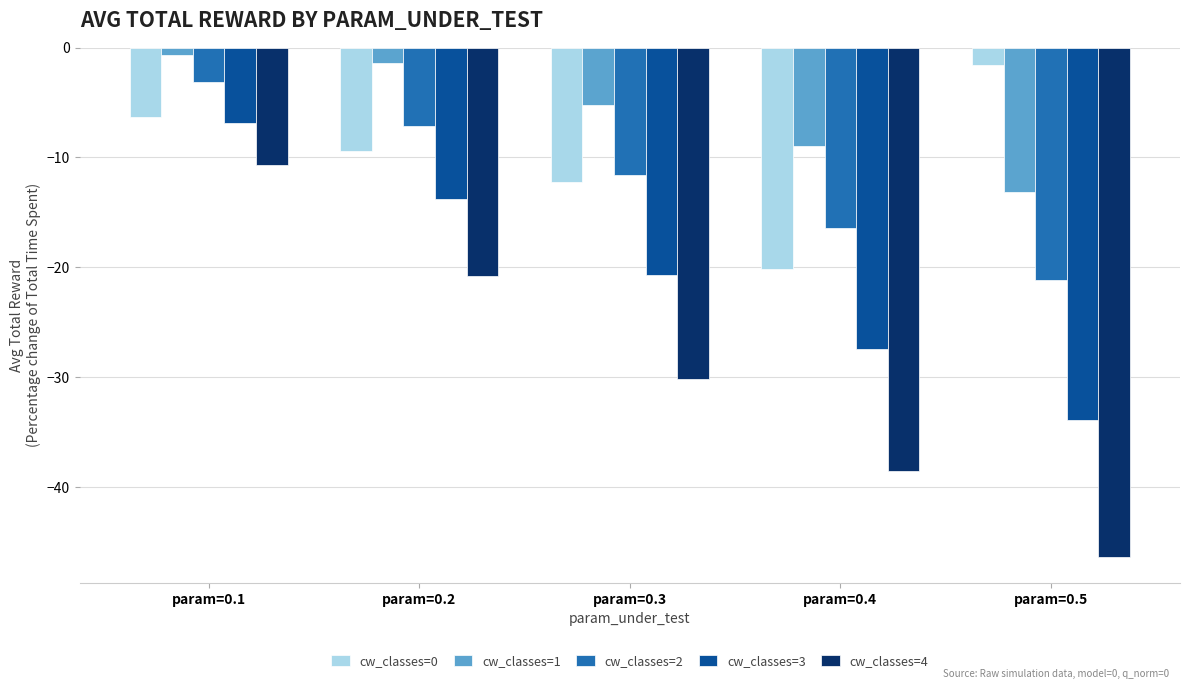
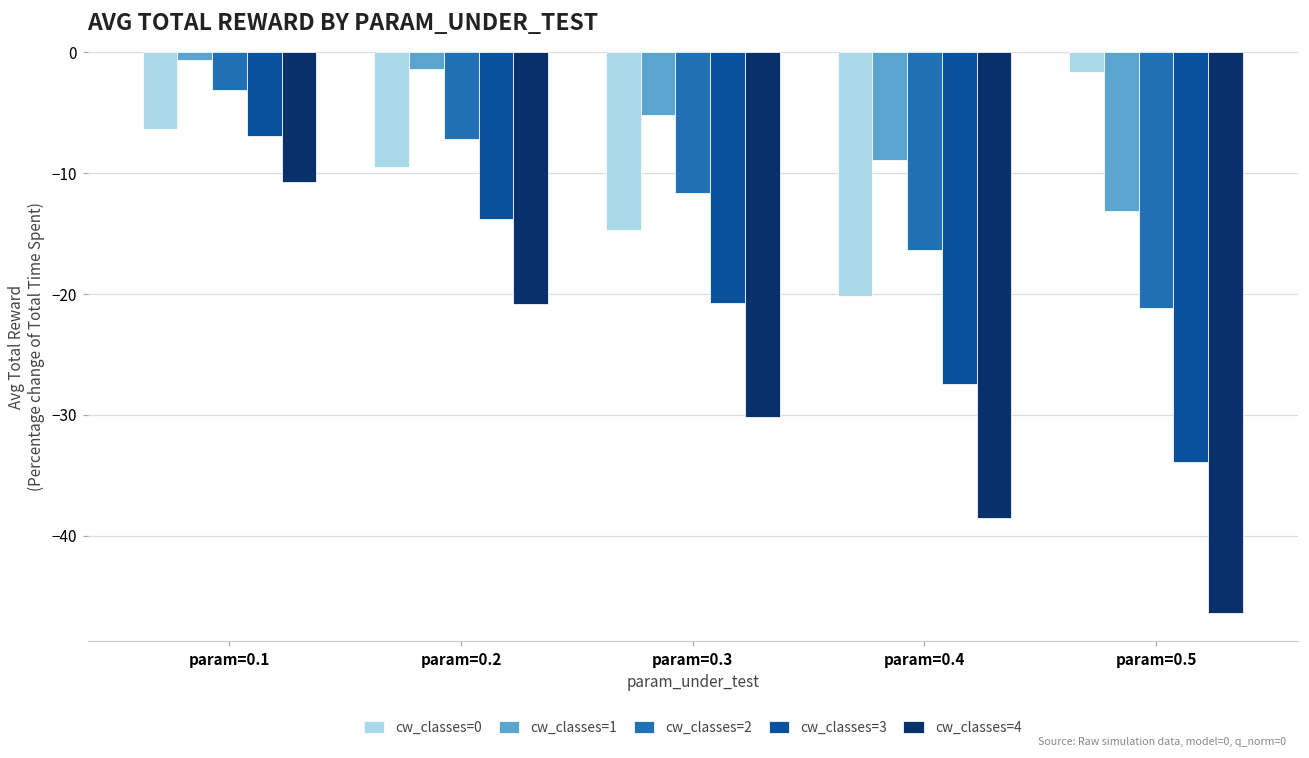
cw_classes=0, param=0.3: -12.2 -> -14.7
